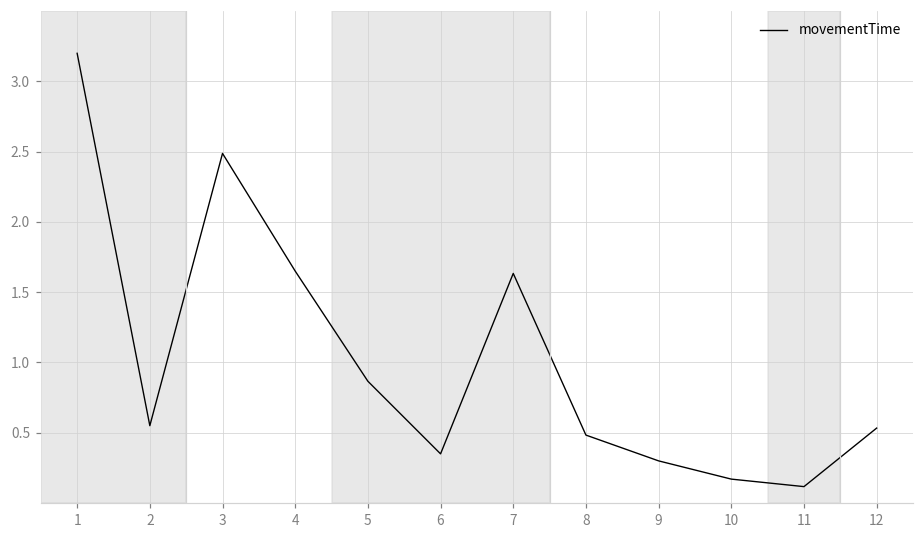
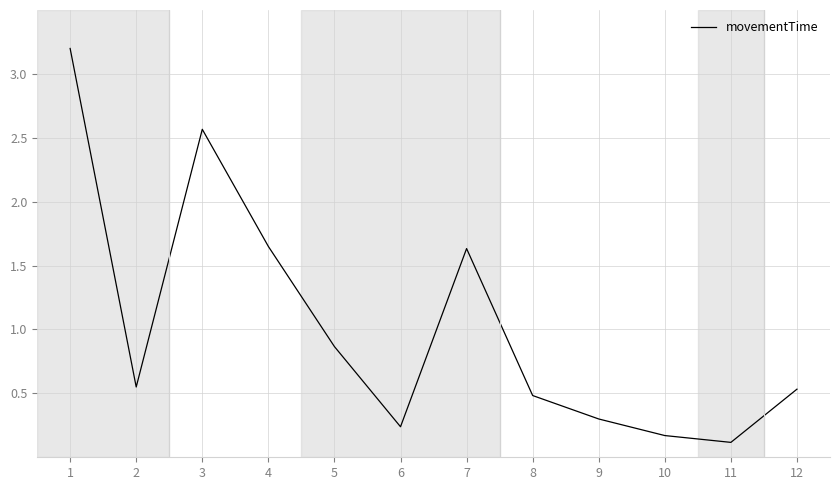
3: 2.49 -> 2.57
6: 0.35 -> 0.24
